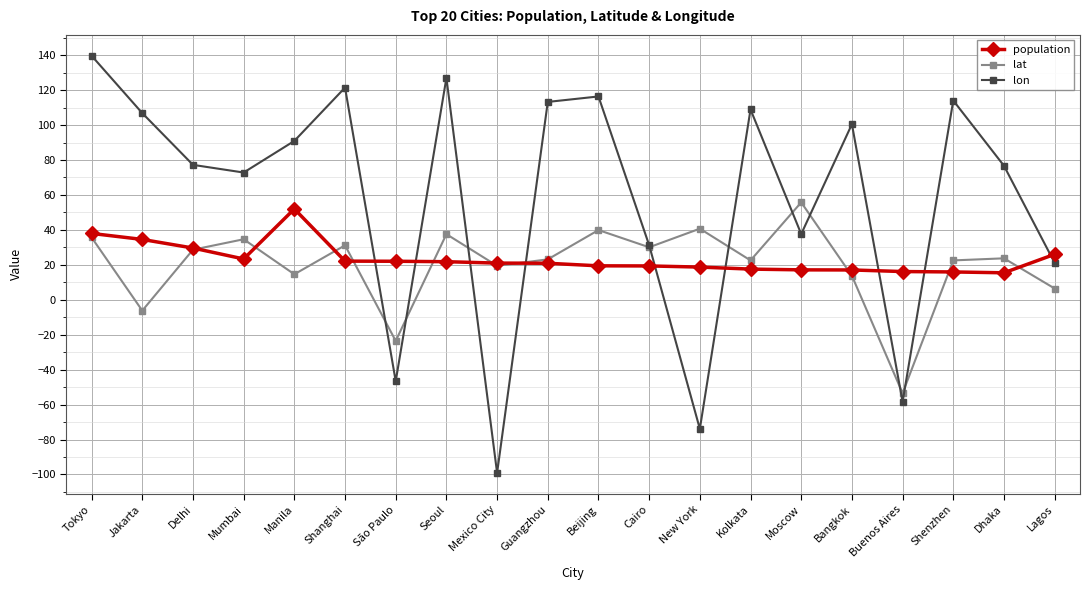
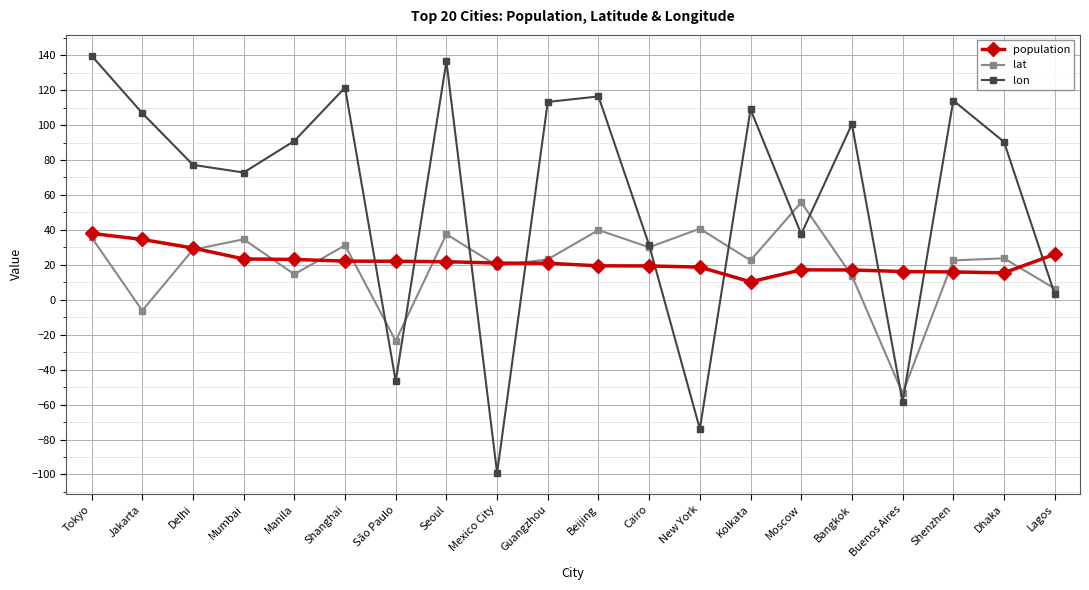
population, Manila: 52 -> 23
lon, Seoul: 127 -> 136
population, Kolkata: 18 -> 10
lon, Dhaka: 77 -> 90
lon, Lagos: 21 -> 3
